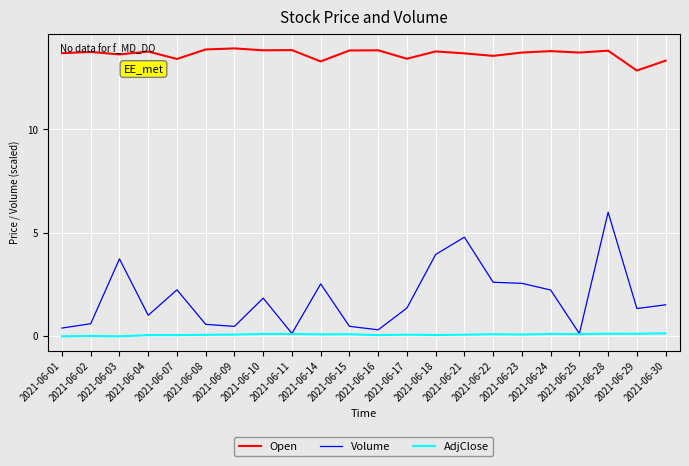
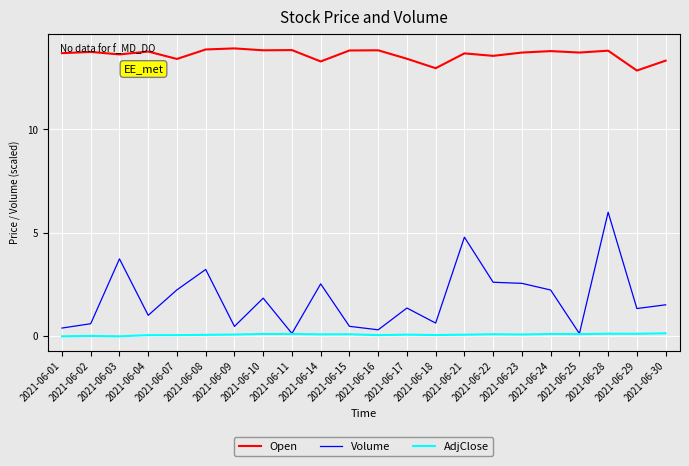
Volume, 2021-06-08: 0.6 -> 3.2
Open, 2021-06-18: 13.8 -> 13.0
Volume, 2021-06-18: 4.0 -> 0.6
